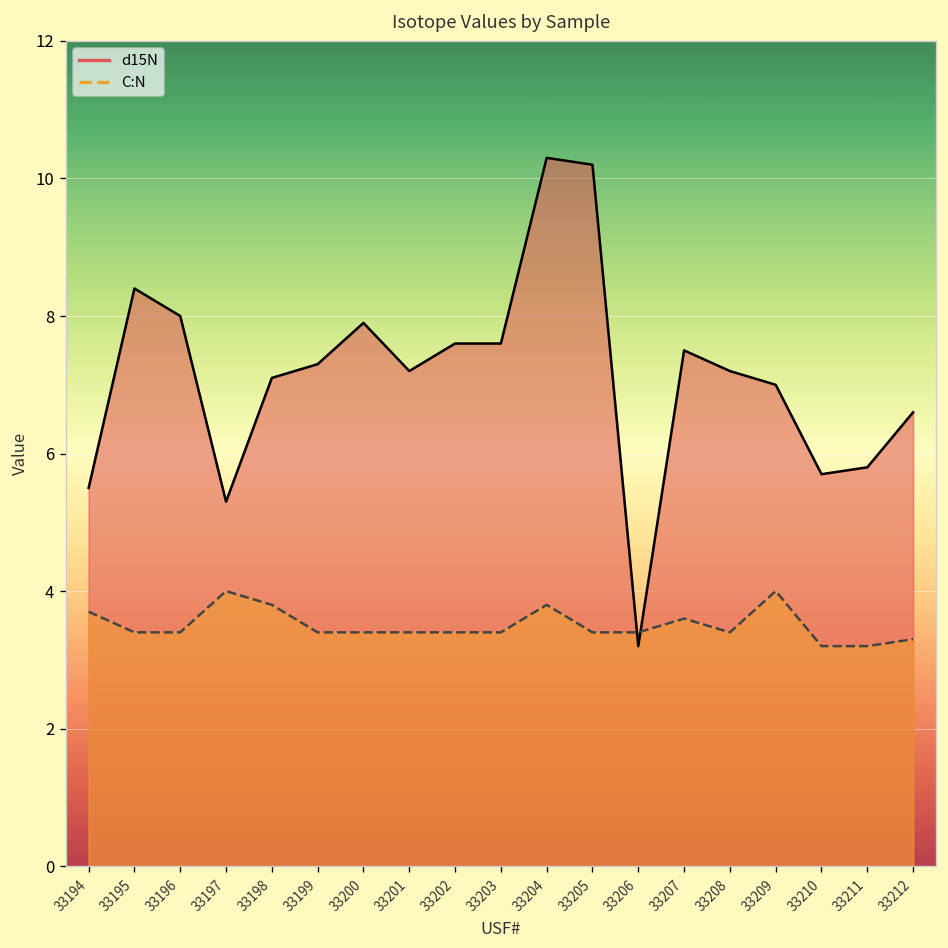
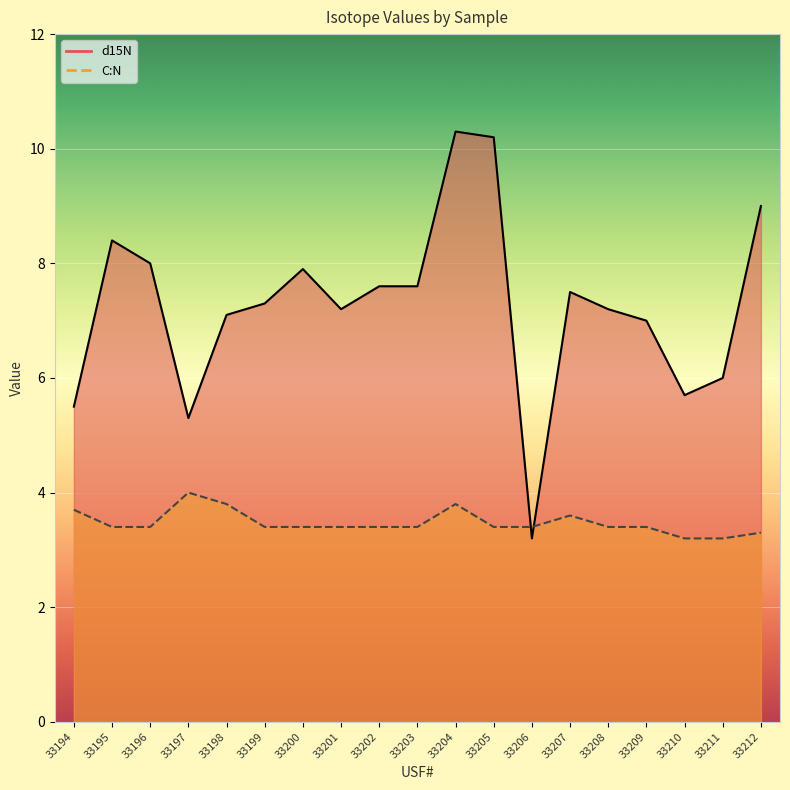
C:N, 33209: 4.0 -> 3.4
d15N, 33211: 5.8 -> 6.0
d15N, 33212: 6.6 -> 9.0
